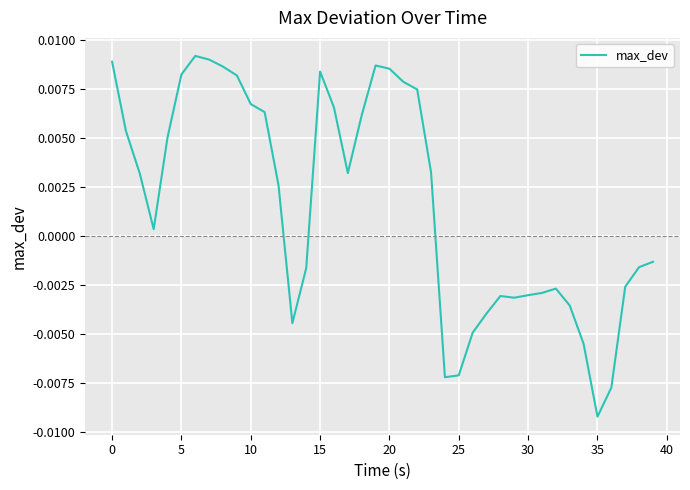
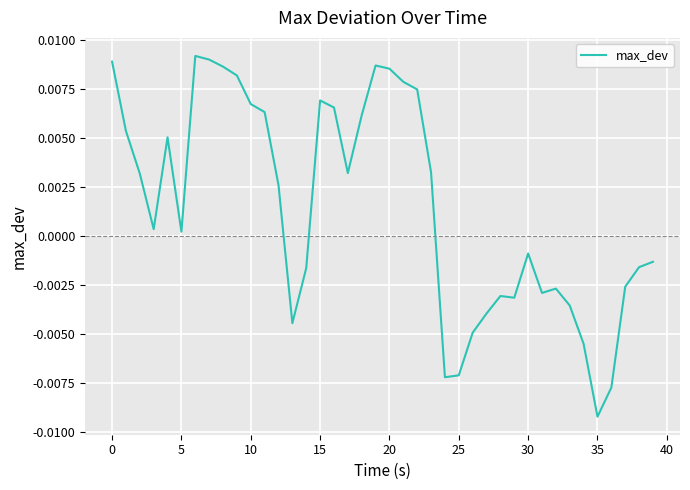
5: 0.0082 -> 0.0002
15: 0.0084 -> 0.0069
30: -0.0030 -> -0.0009
